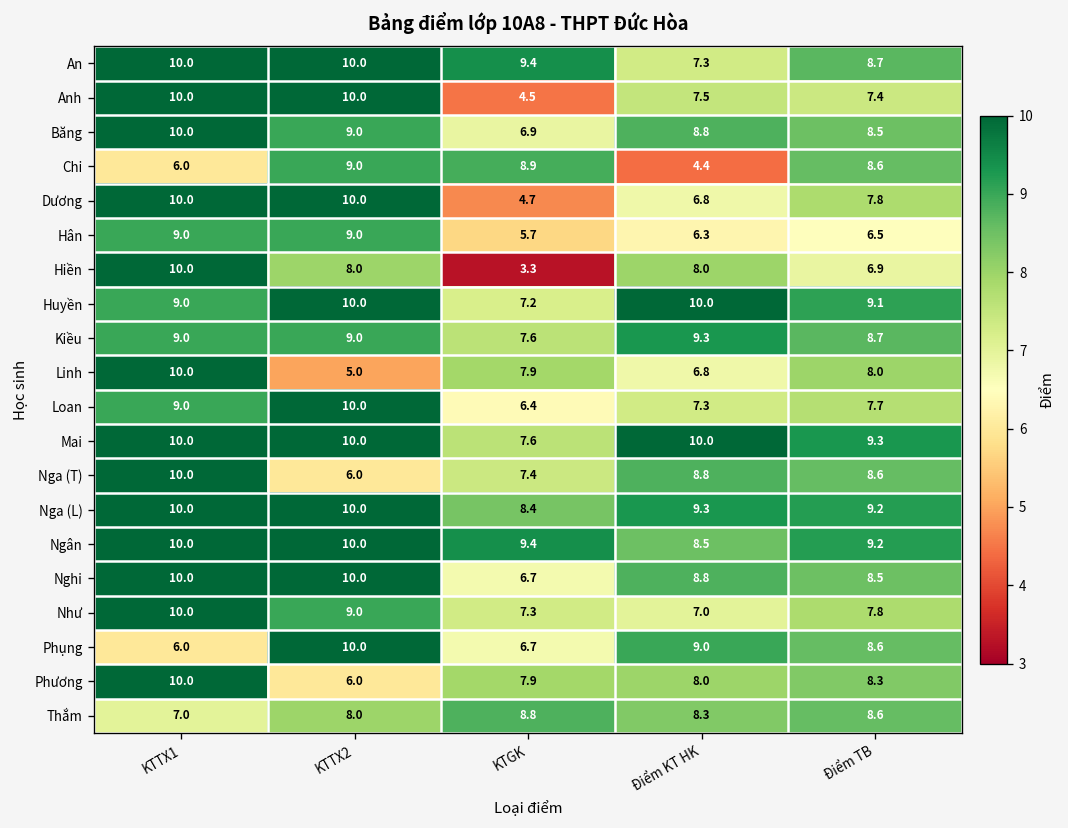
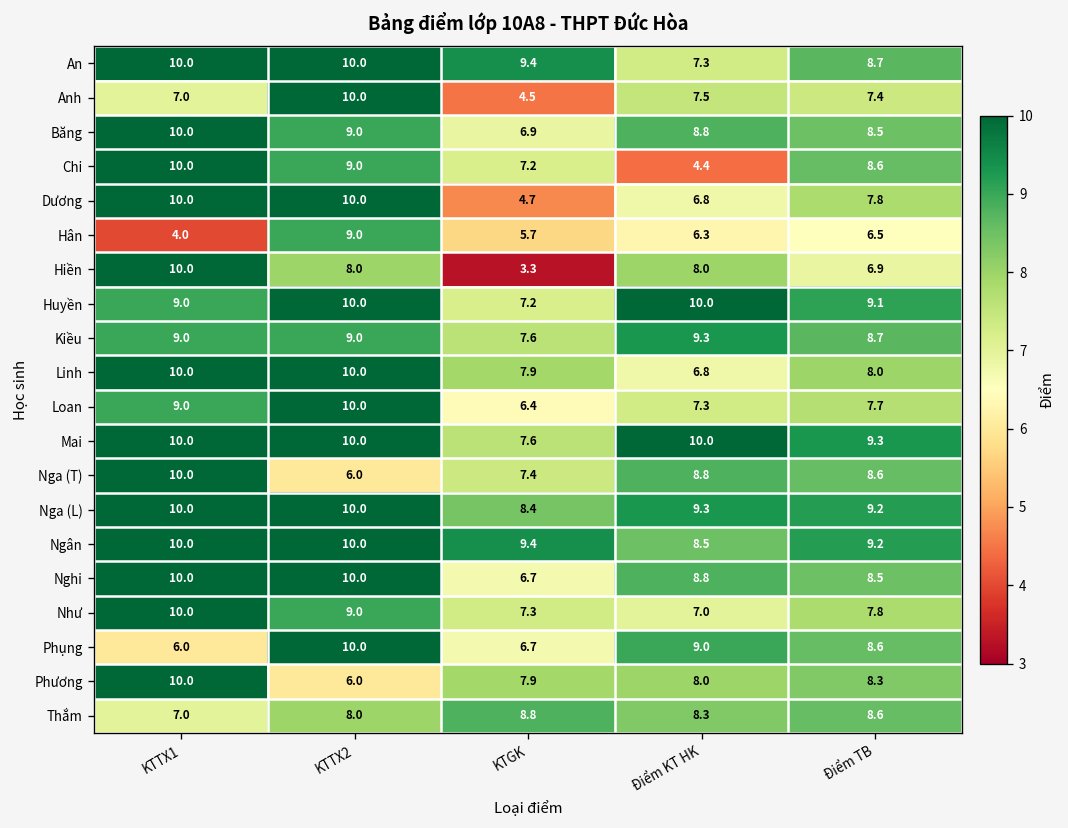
Anh, KTTX1: 10.0 -> 7.0
Chi, KTTX1: 6.0 -> 10.0
Chi, KTGK: 8.9 -> 7.2
Hân, KTTX1: 9.0 -> 4.0
Linh, KTTX2: 5.0 -> 10.0
